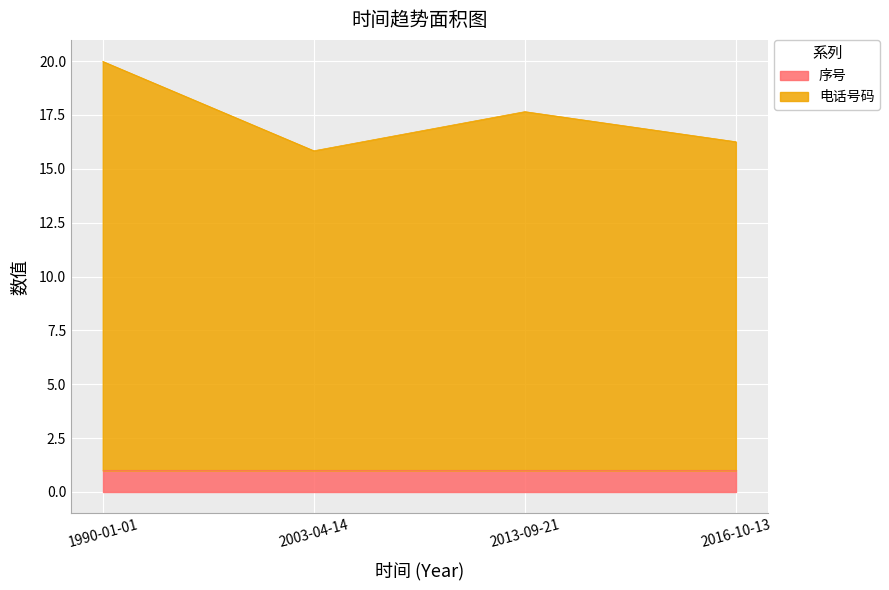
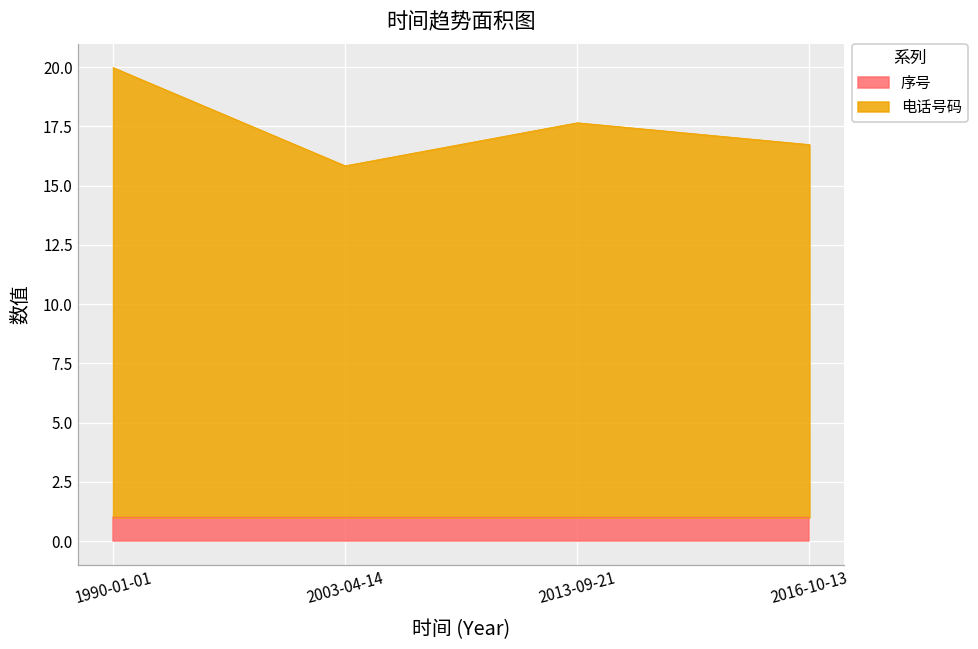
电话号码, 2016-10-13: 16.3 -> 16.7
